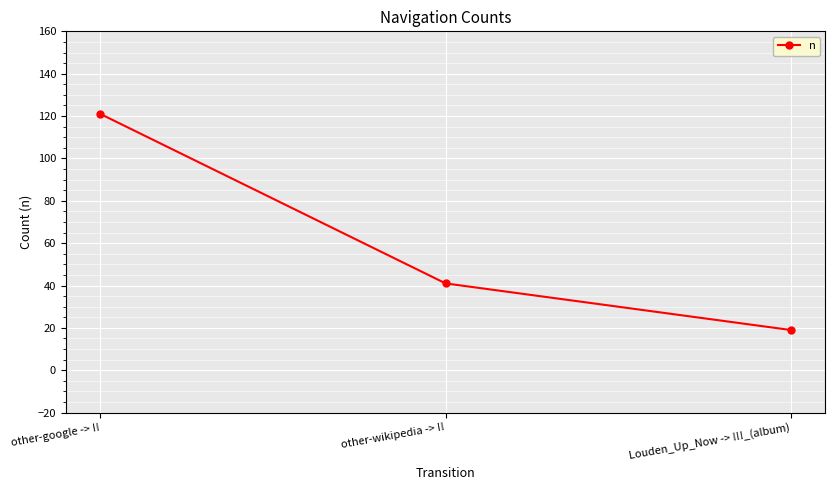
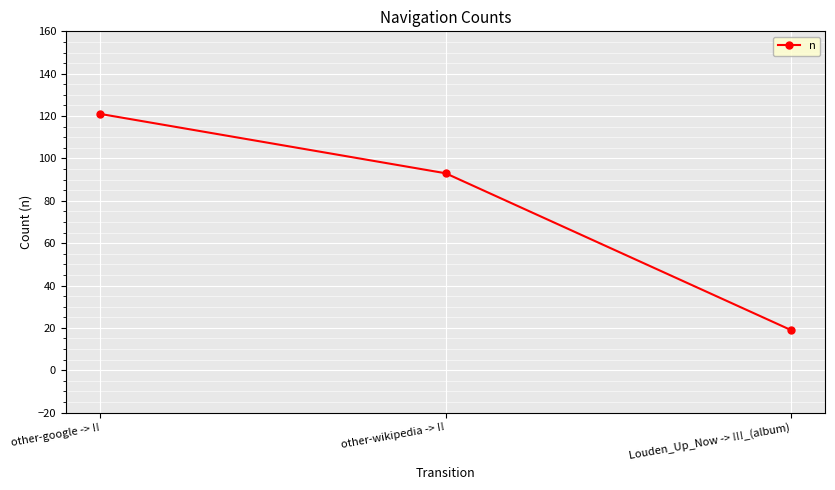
other-wikipedia -> !!: 41 -> 93
